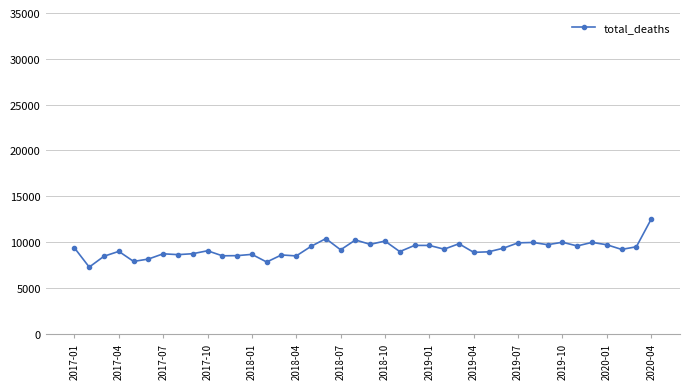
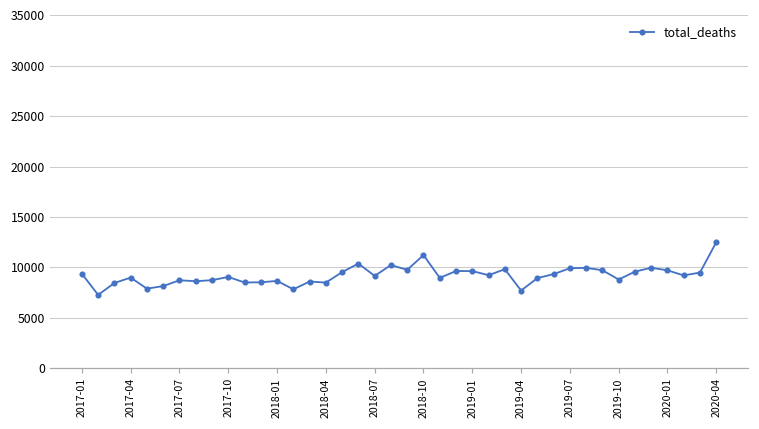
2018-10: 10000 -> 11000
2019-04: 9000 -> 8000
2019-10: 10000 -> 9000
